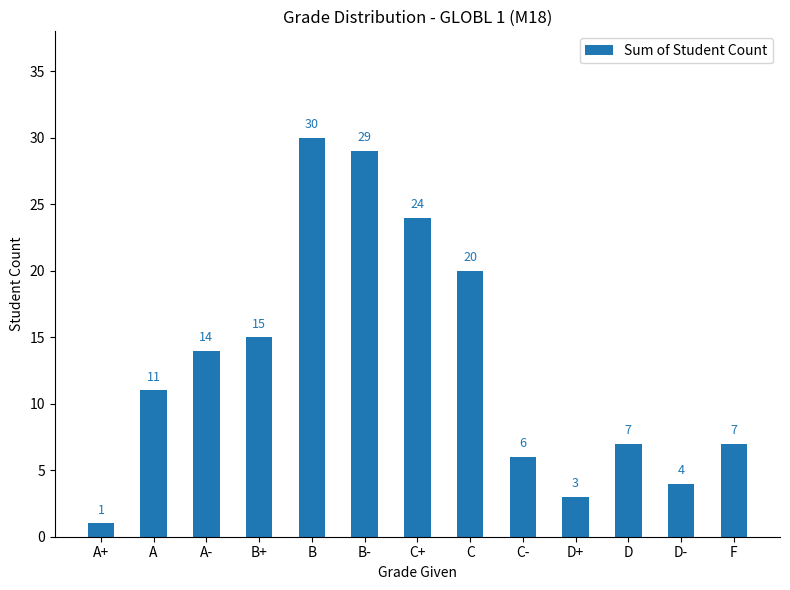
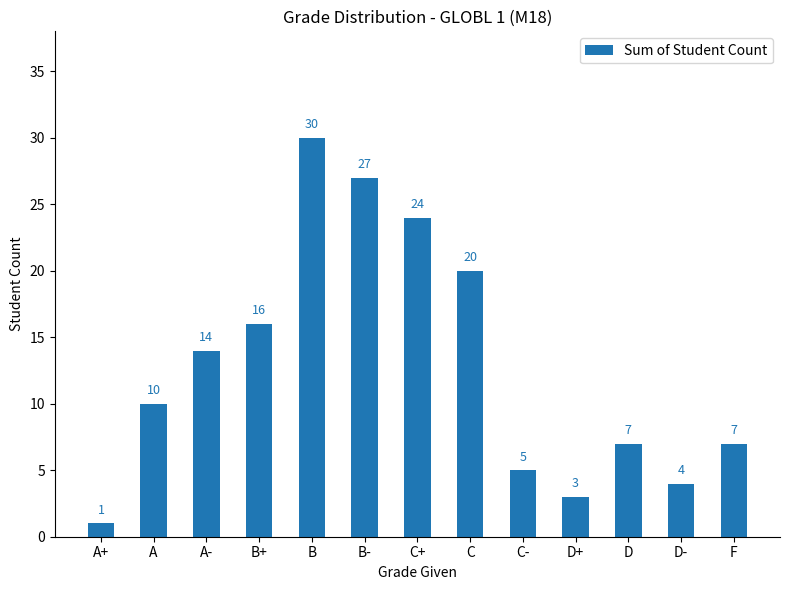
A: 11 -> 10
B+: 15 -> 16
B-: 29 -> 27
C-: 6 -> 5
